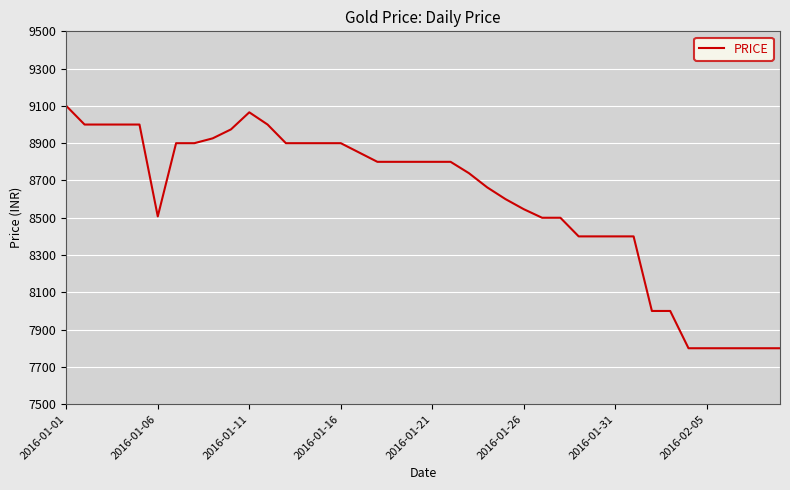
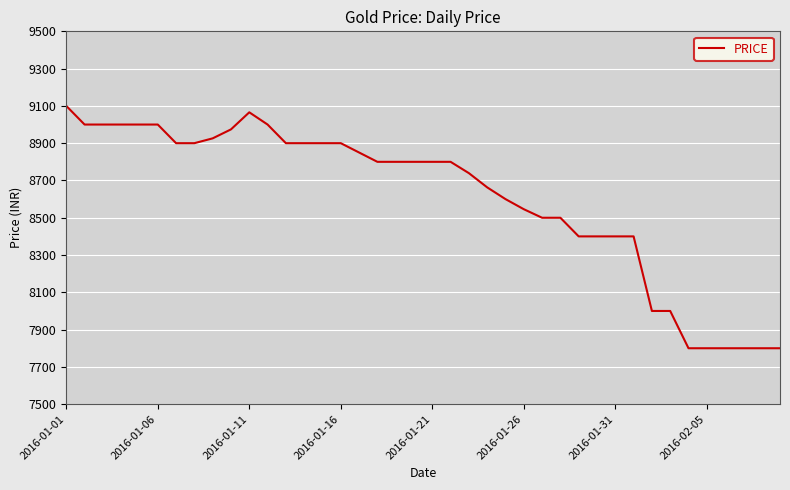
2016-01-06: 8510 -> 9000
